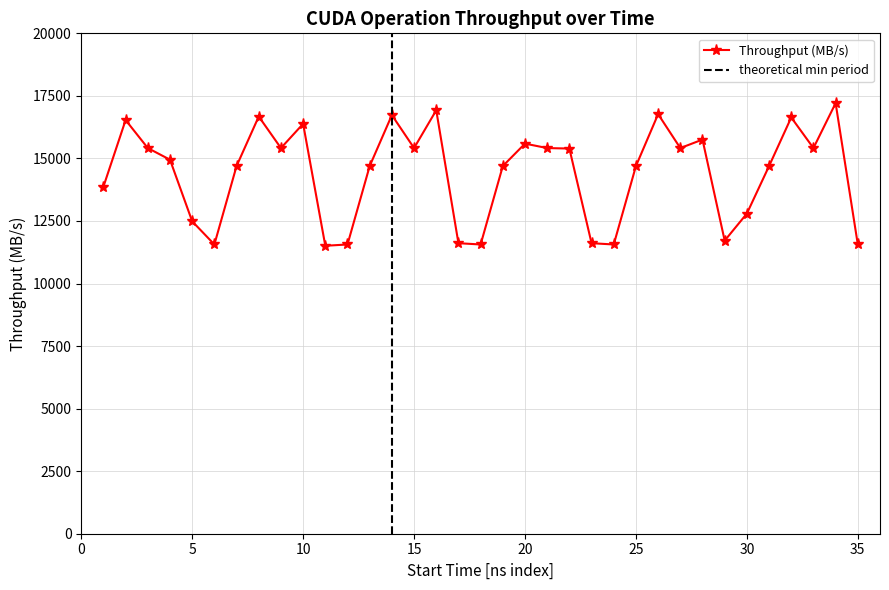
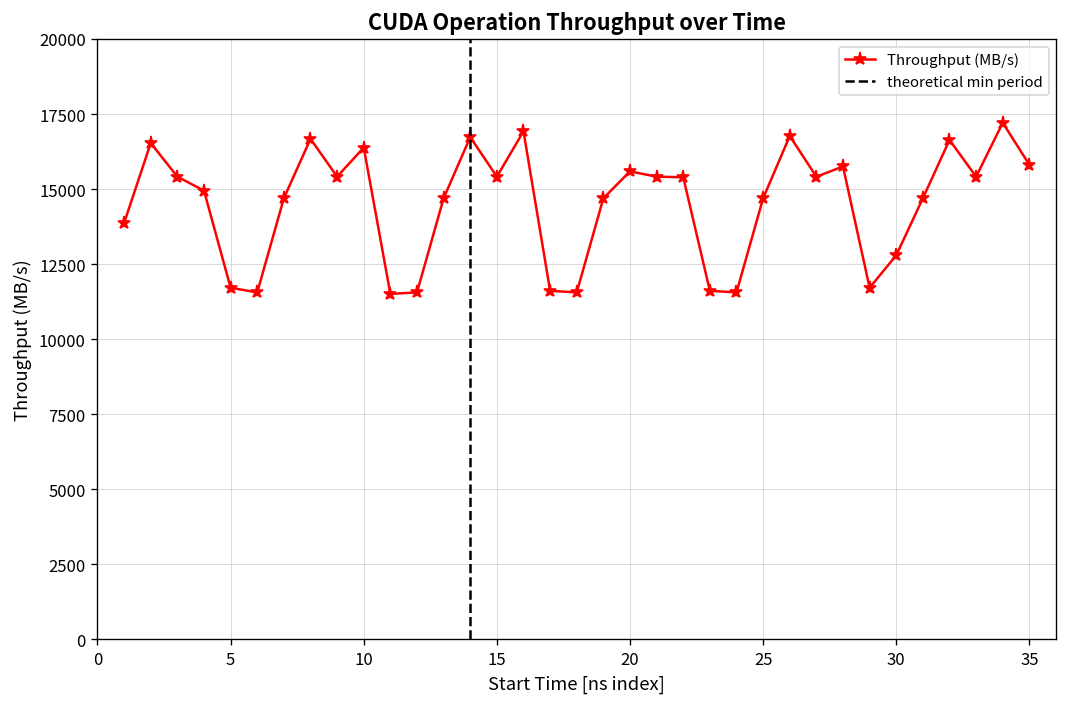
5: 12500 -> 11700
35: 11600 -> 15800
